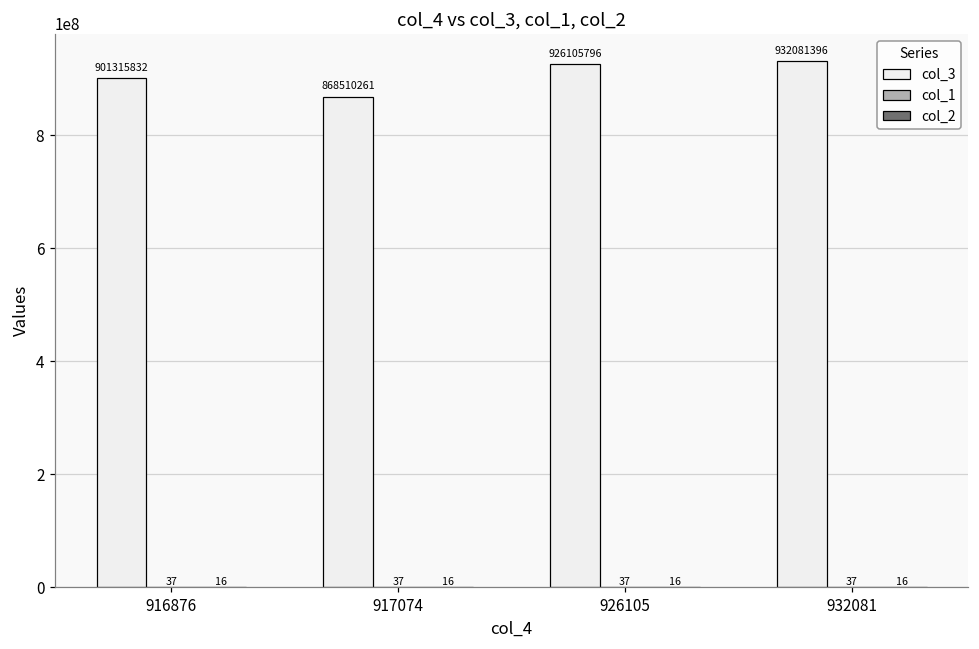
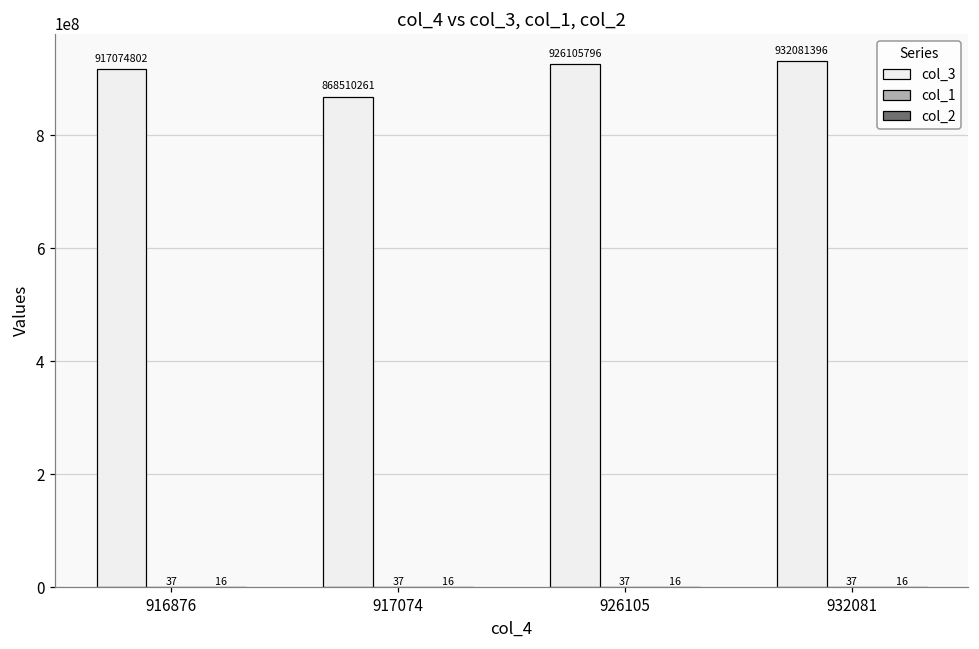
col_3, 916876: 901315832 -> 917074802
